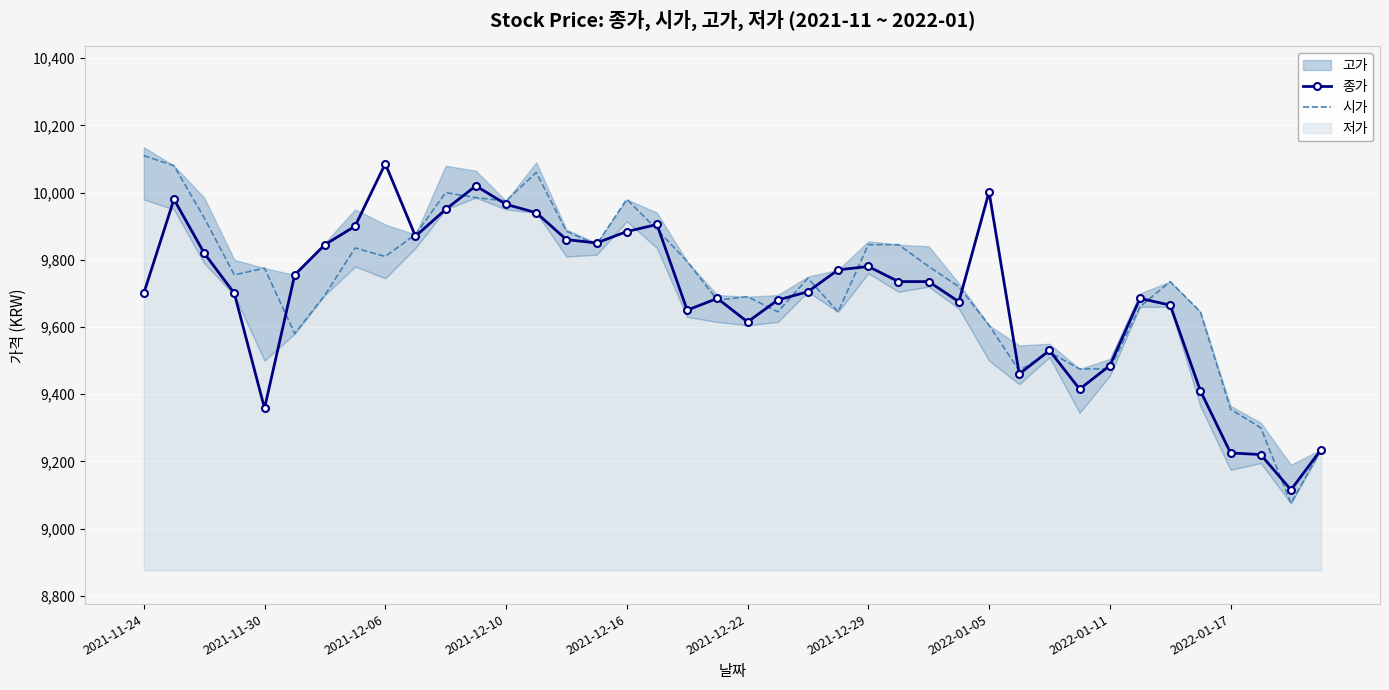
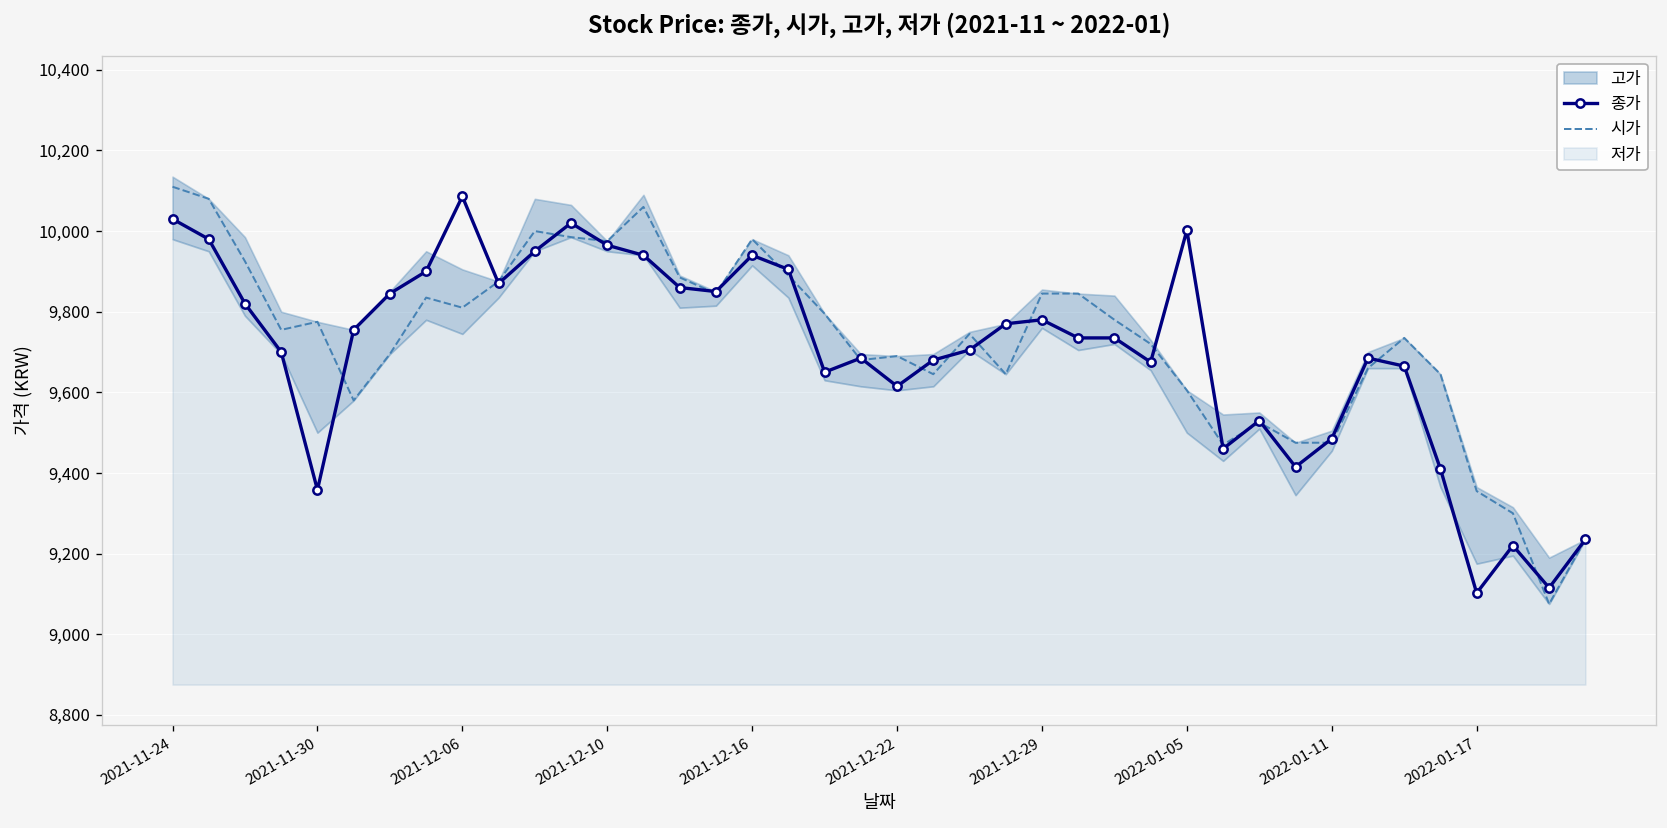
종가, 2021-11-24: 9,700 -> 10,030
종가, 2021-12-16: 9,880 -> 9,940
종가, 2022-01-17: 9,230 -> 9,100
